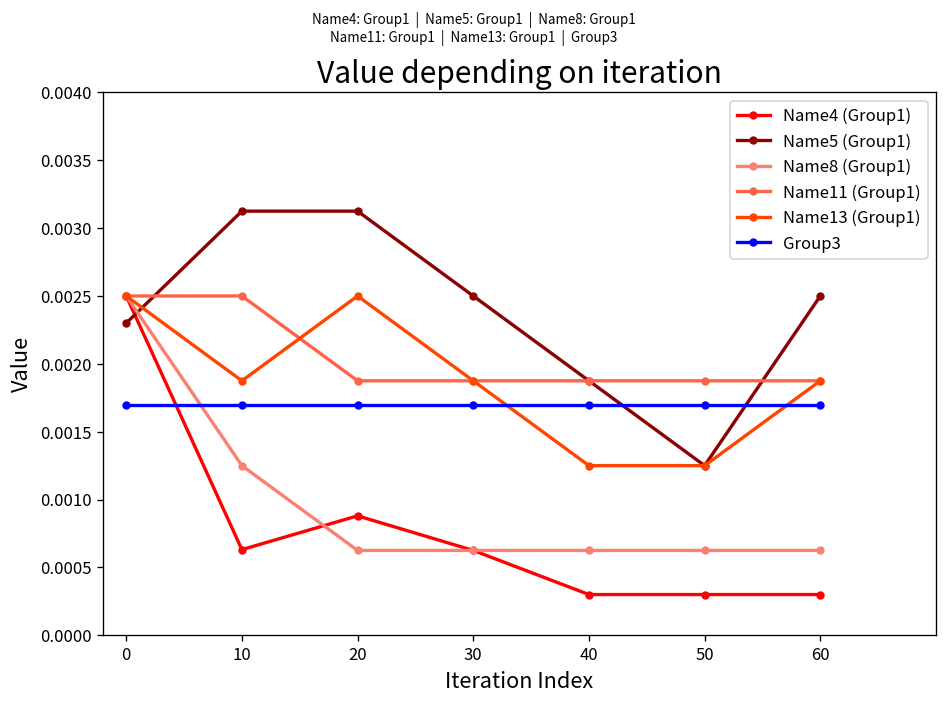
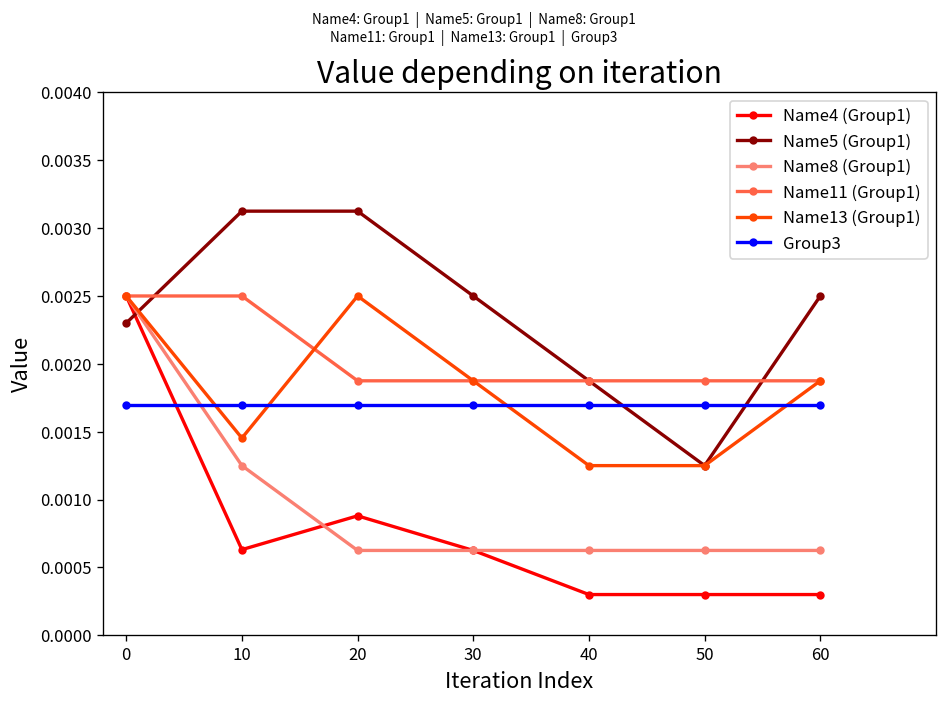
Name13 (Group1), 10: 0.00188 -> 0.00145
